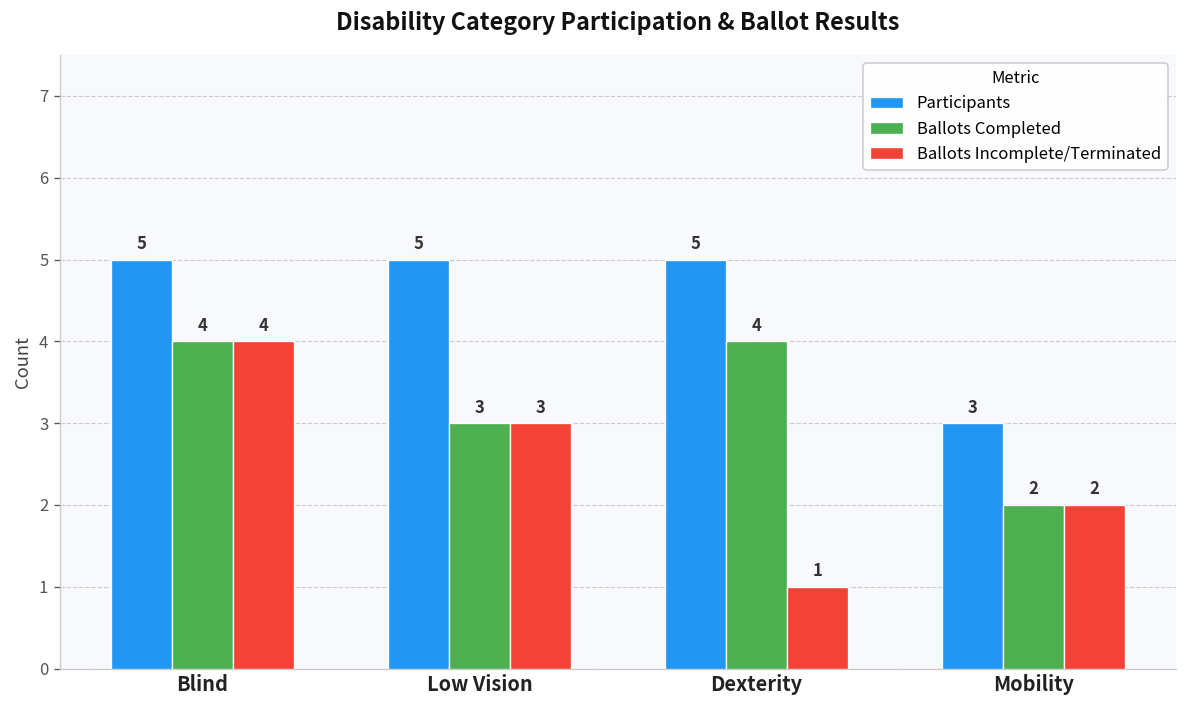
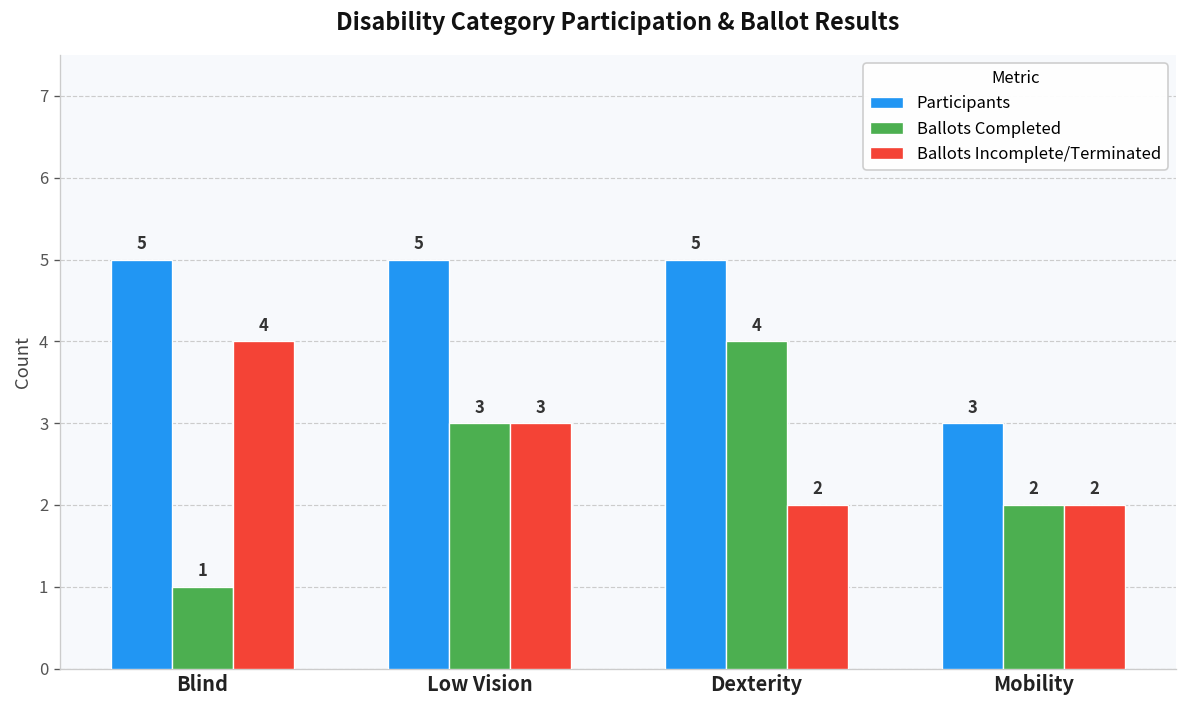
Ballots Completed, Blind: 4 -> 1
Ballots Incomplete/Terminated, Dexterity: 1 -> 2
